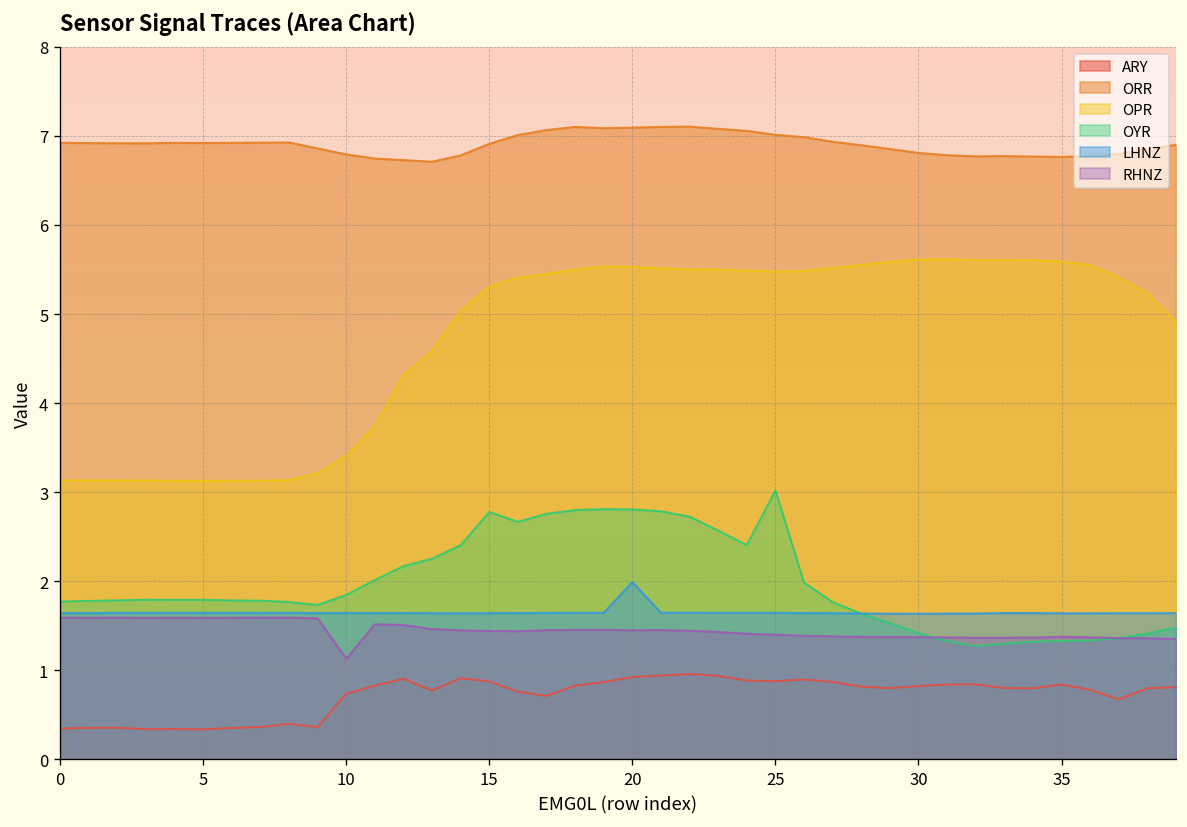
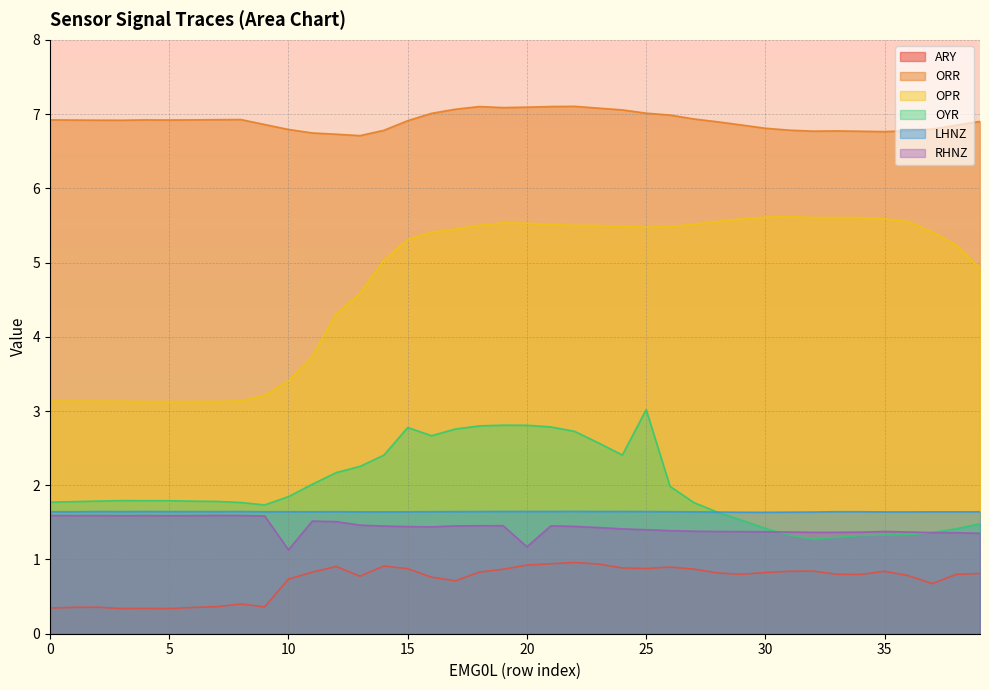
LHNZ, 20: 2.0 -> 1.6
RHNZ, 20: 1.5 -> 1.2
